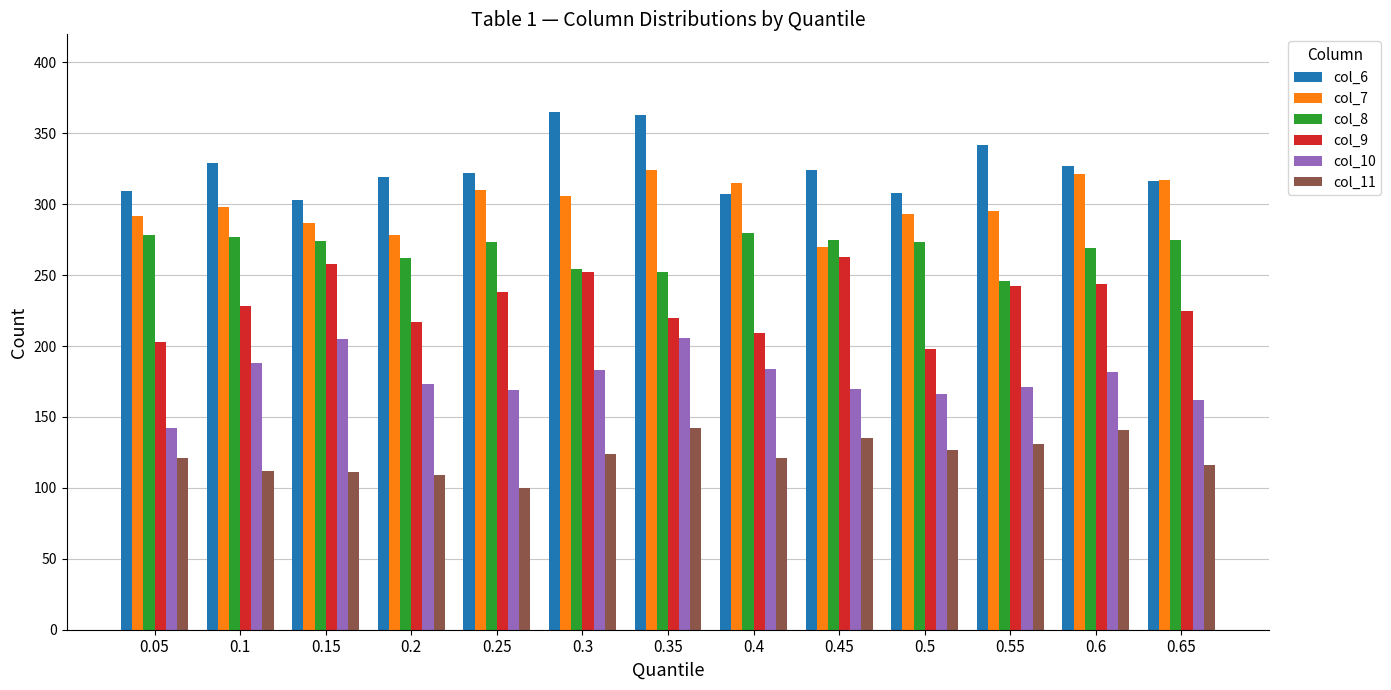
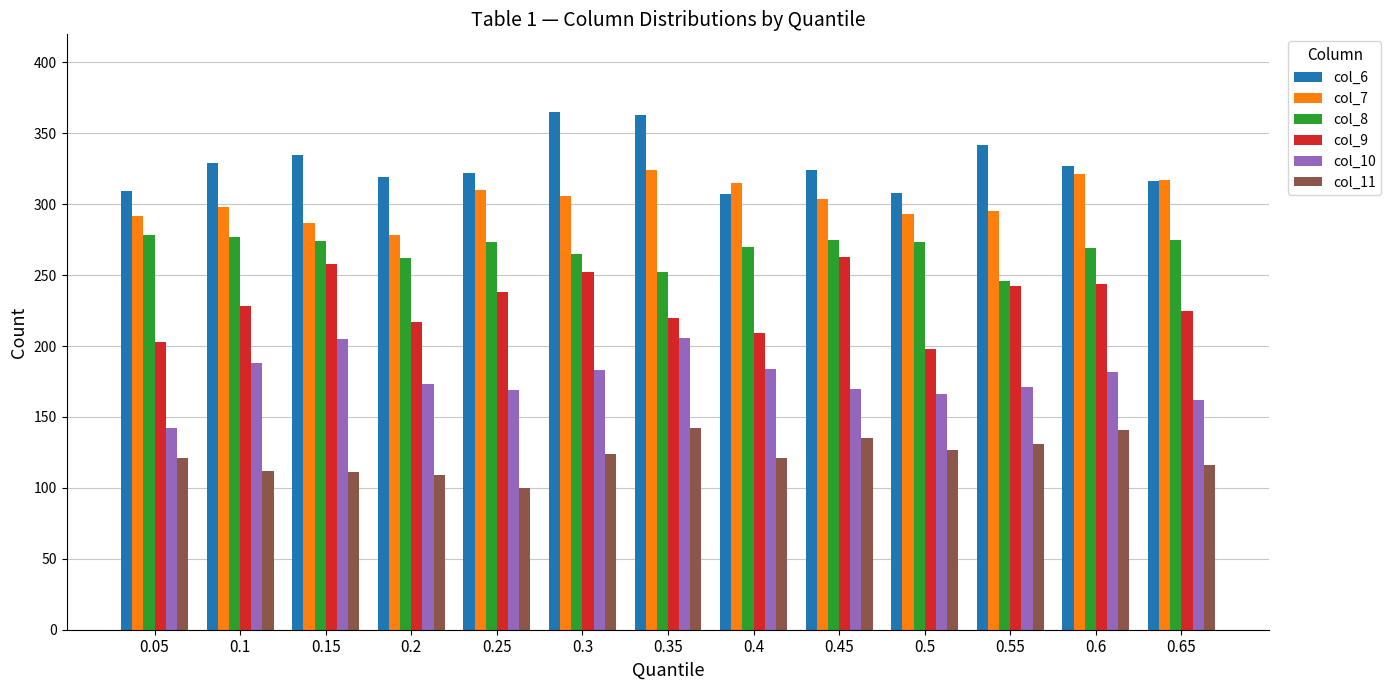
col_6, 0.15: 303 -> 335
col_8, 0.3: 254 -> 265
col_8, 0.4: 280 -> 270
col_7, 0.45: 270 -> 304
